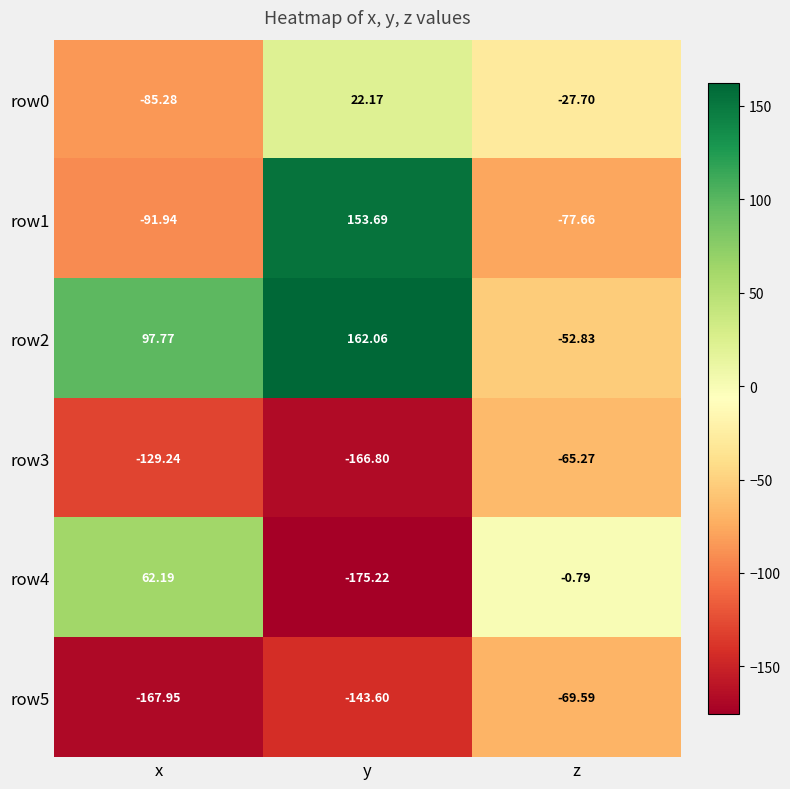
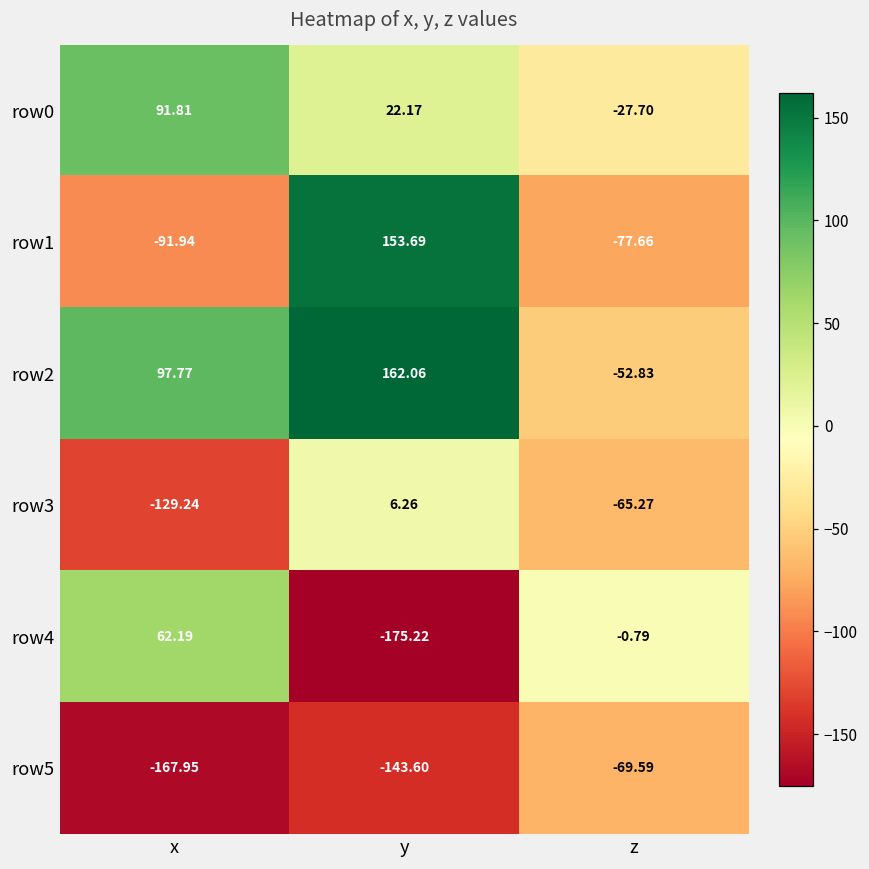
row0, x: -85.28 -> 91.81
row3, y: -166.80 -> 6.26
